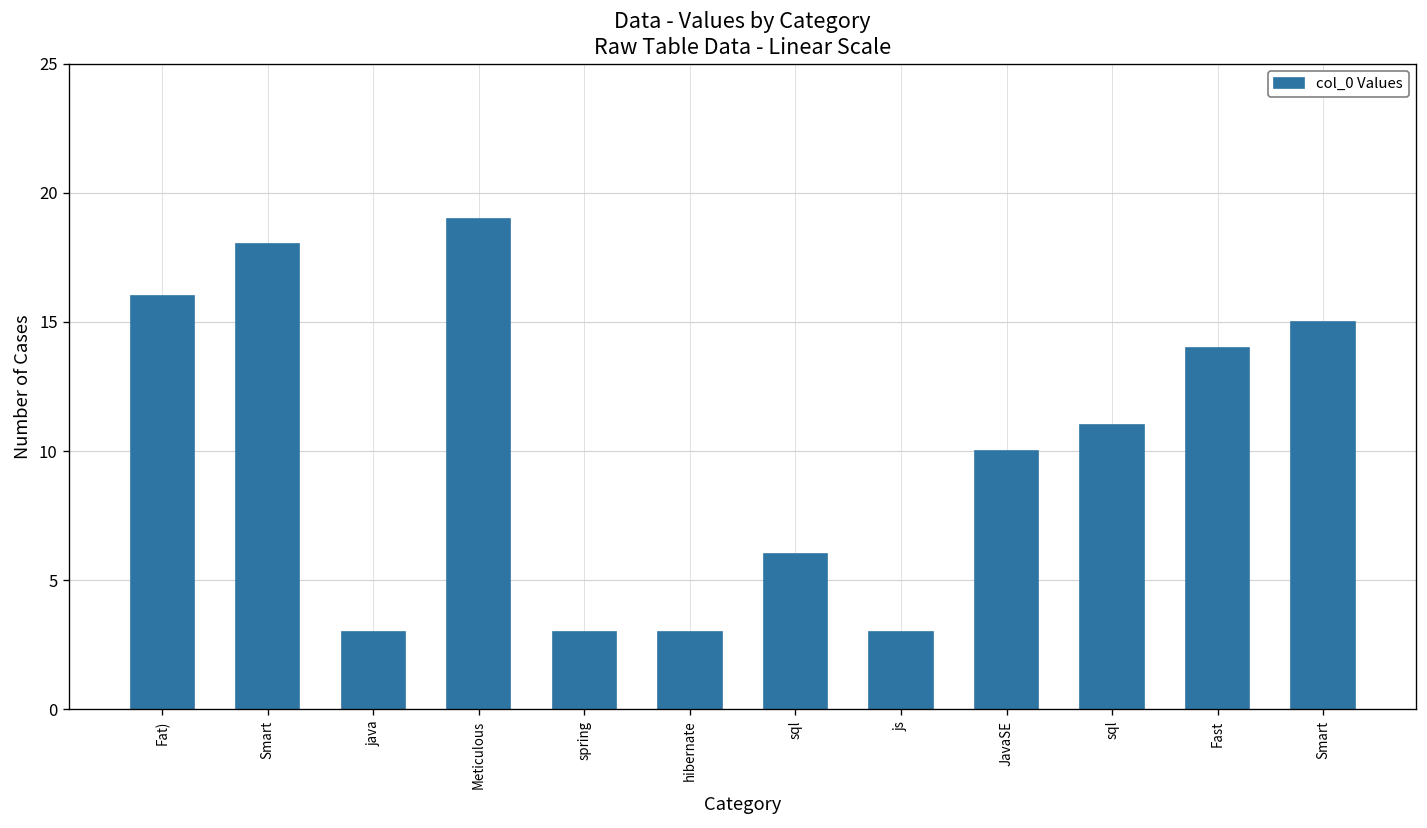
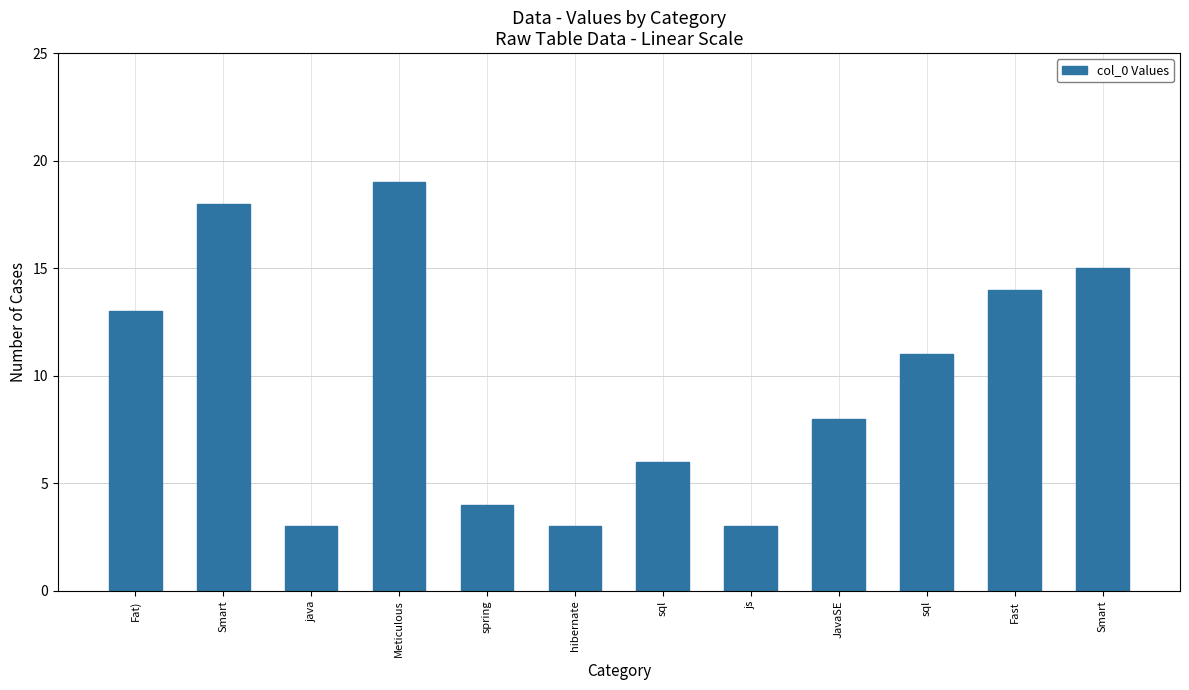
Fat): 16 -> 13
spring: 3 -> 4
JavaSE: 10 -> 8
